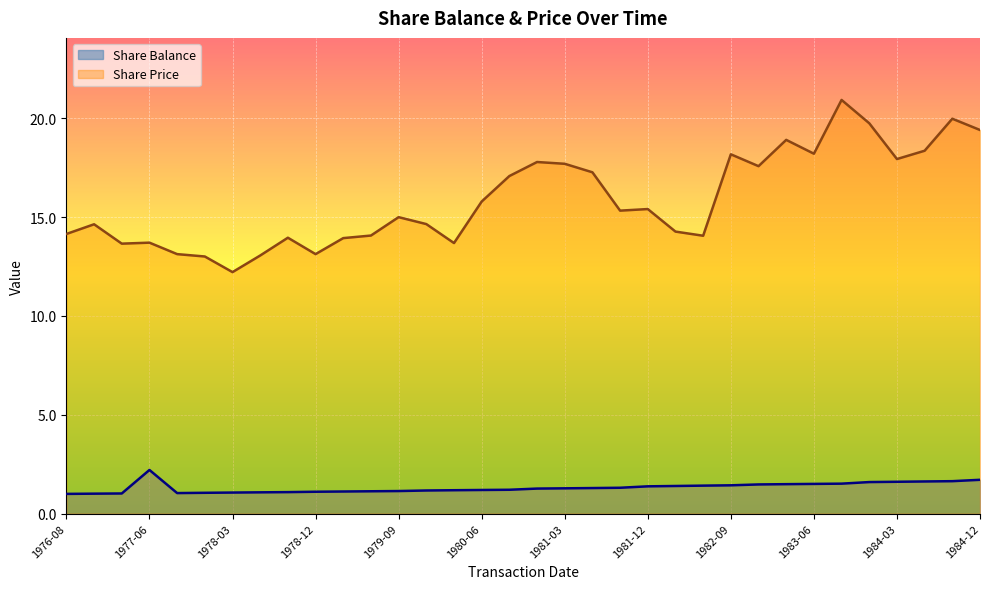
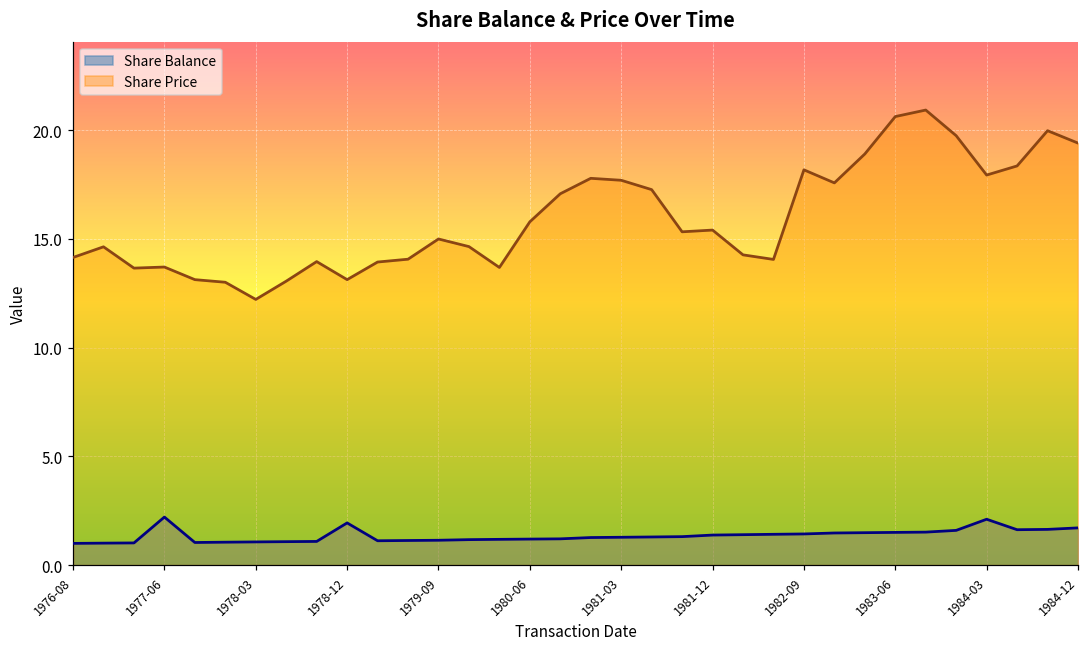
Share Balance, 1978-12: 1.1 -> 1.9
Share Price, 1983-06: 18.2 -> 20.6
Share Balance, 1984-03: 1.6 -> 2.1
